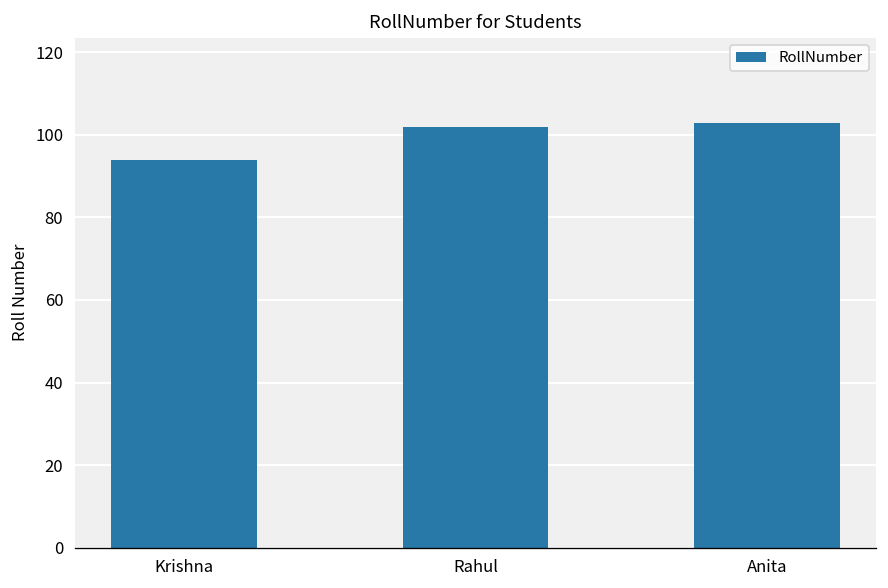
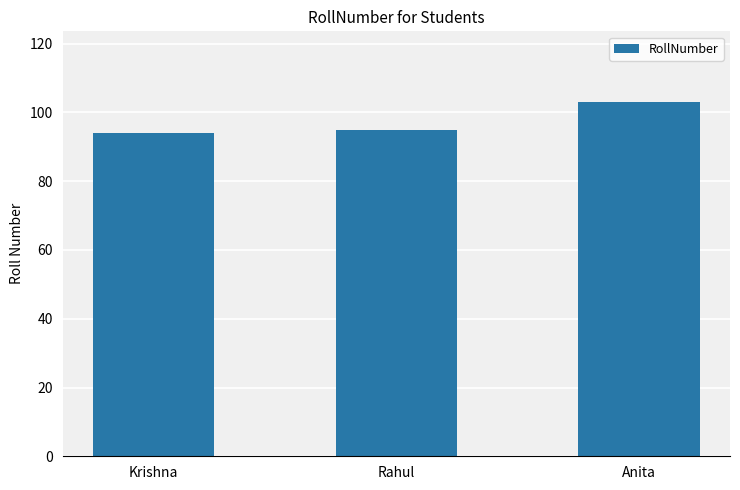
Rahul: 102 -> 95
